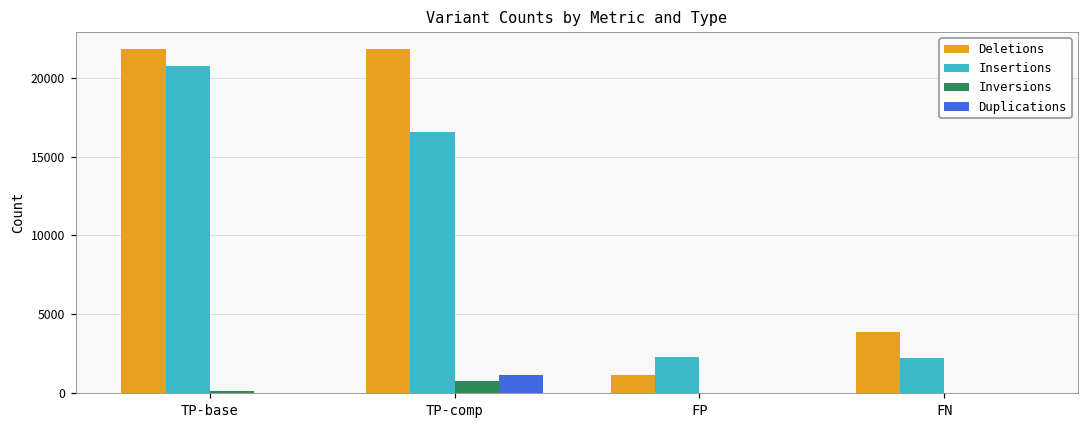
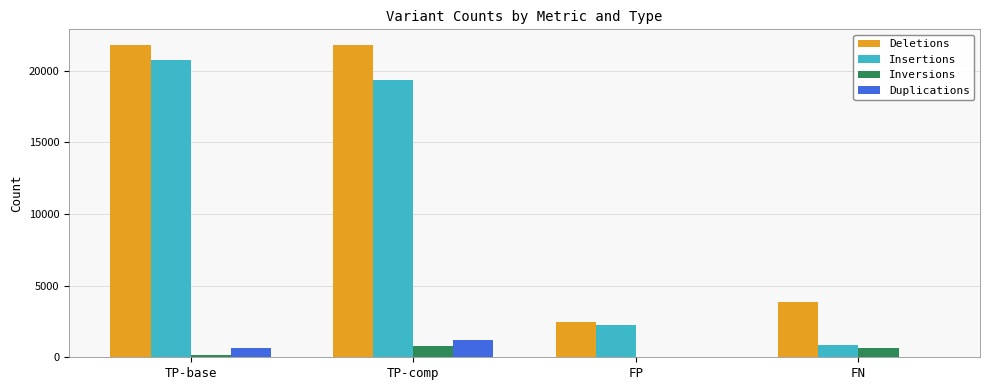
Duplications, TP-base: 0 -> 700
Insertions, TP-comp: 16600 -> 19400
Deletions, FP: 1200 -> 2500
Insertions, FN: 2200 -> 900
Inversions, FN: 0 -> 600
